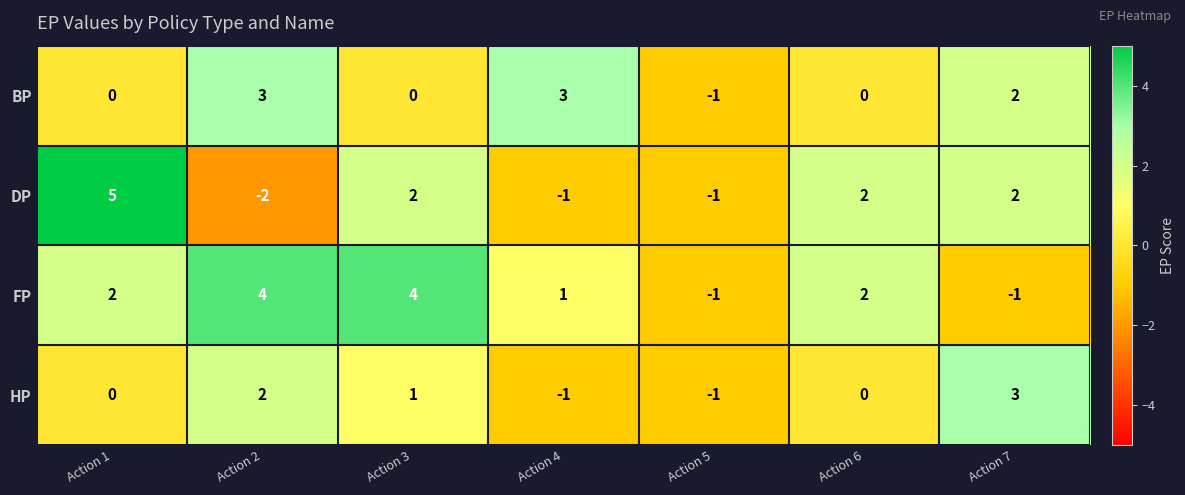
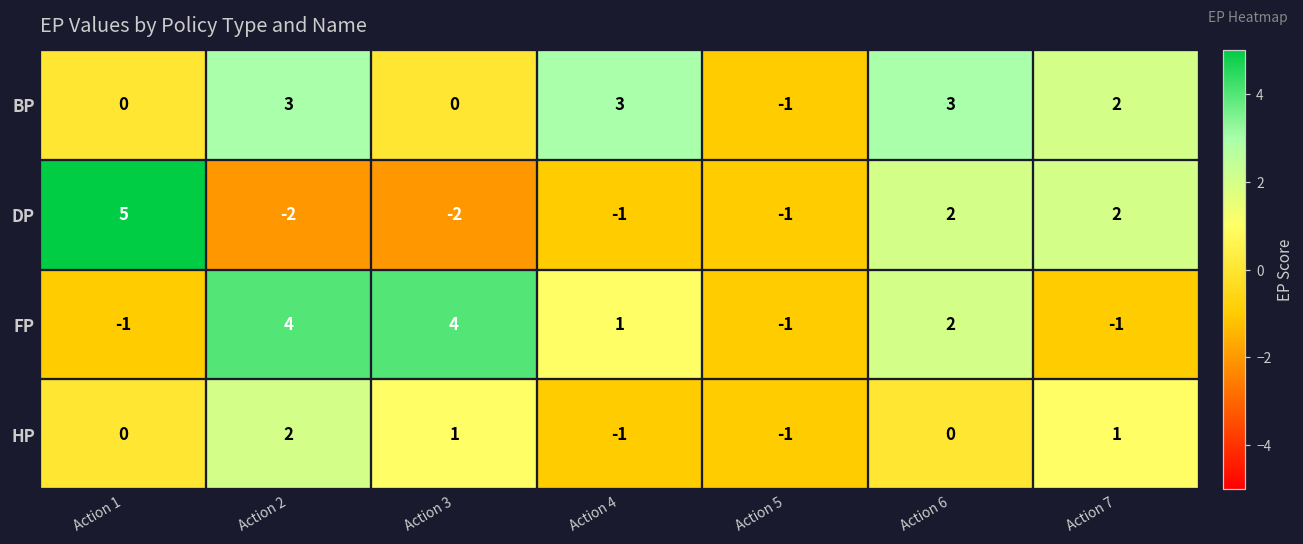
BP, Action 6: 0 -> 3
DP, Action 3: 2 -> -2
FP, Action 1: 2 -> -1
HP, Action 7: 3 -> 1
